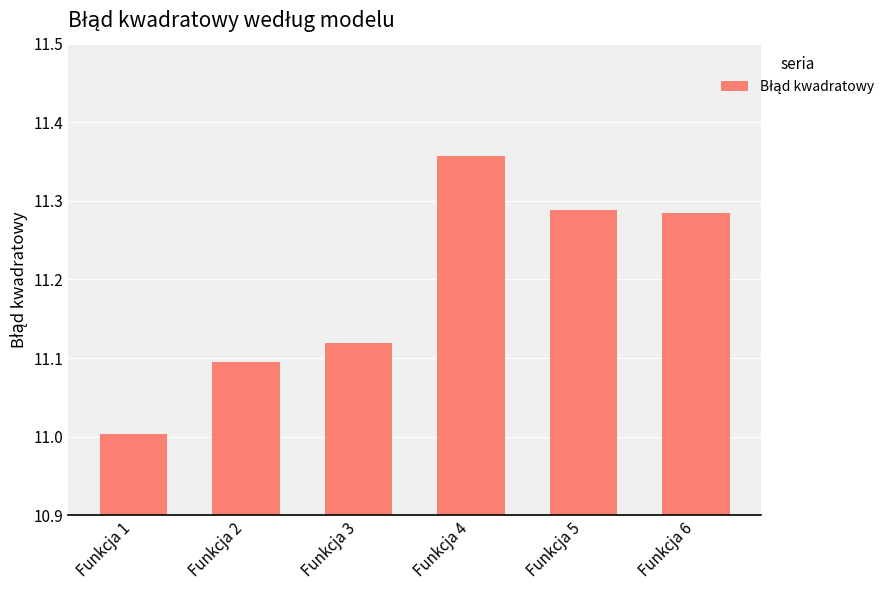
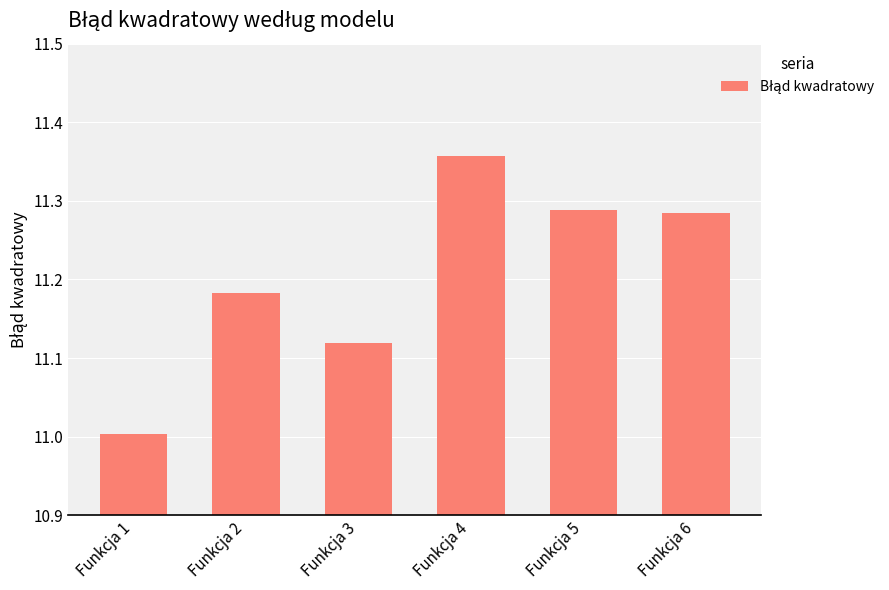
Funkcja 2: 11.10 -> 11.18
